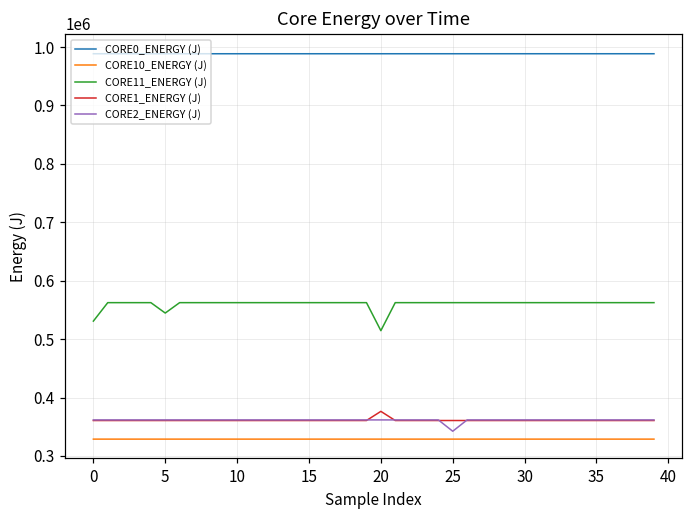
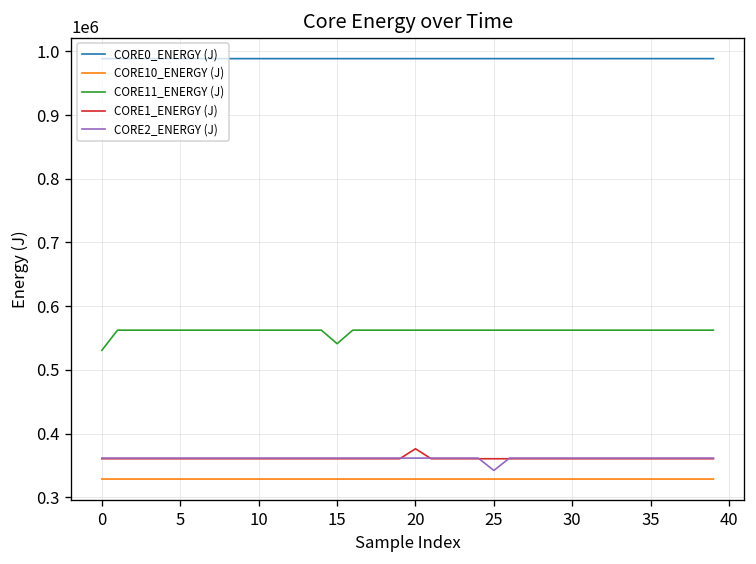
CORE11_ENERGY (J), 5: 540000 -> 560000
CORE11_ENERGY (J), 15: 560000 -> 540000
CORE11_ENERGY (J), 20: 510000 -> 560000
